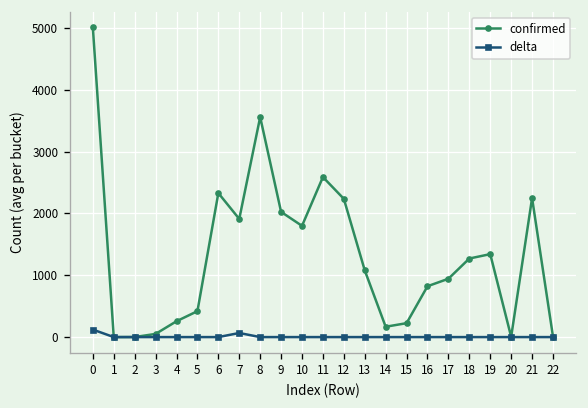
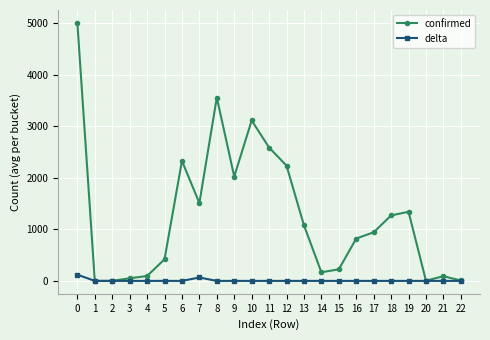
confirmed, 4: 300 -> 100
confirmed, 7: 1900 -> 1500
confirmed, 10: 1800 -> 3100
confirmed, 21: 2200 -> 100
